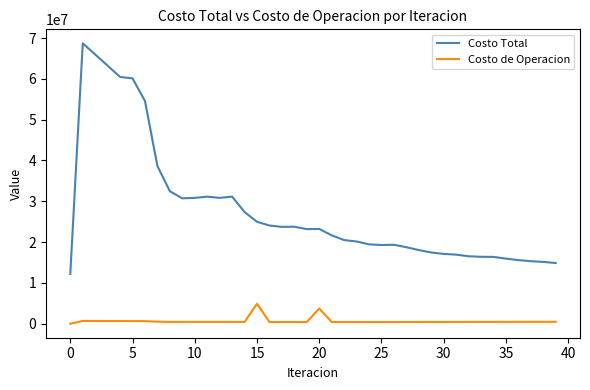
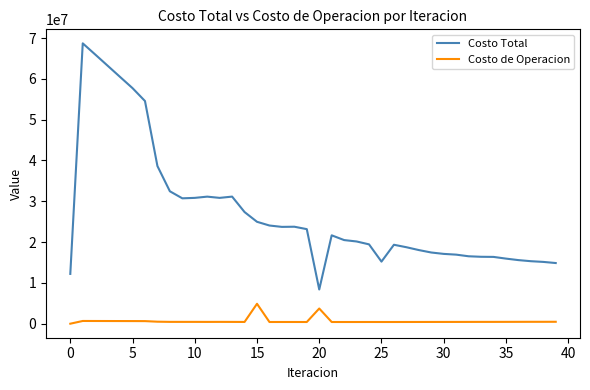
Costo Total, 5: 60000000 -> 58000000
Costo Total, 20: 23000000 -> 8000000
Costo Total, 25: 19000000 -> 15000000
